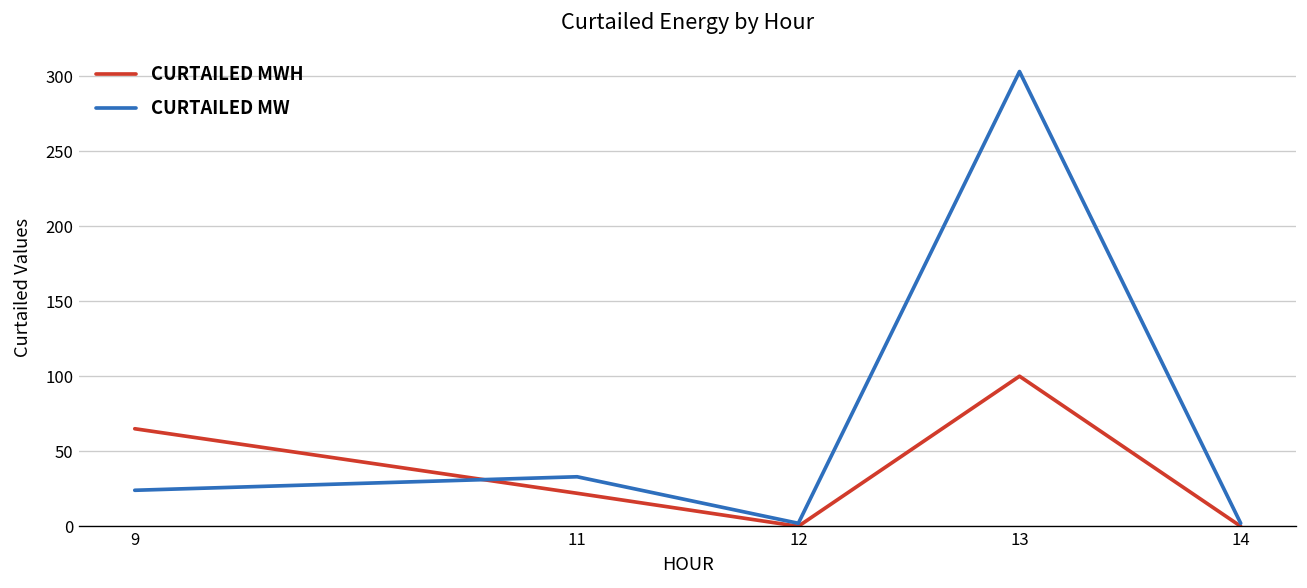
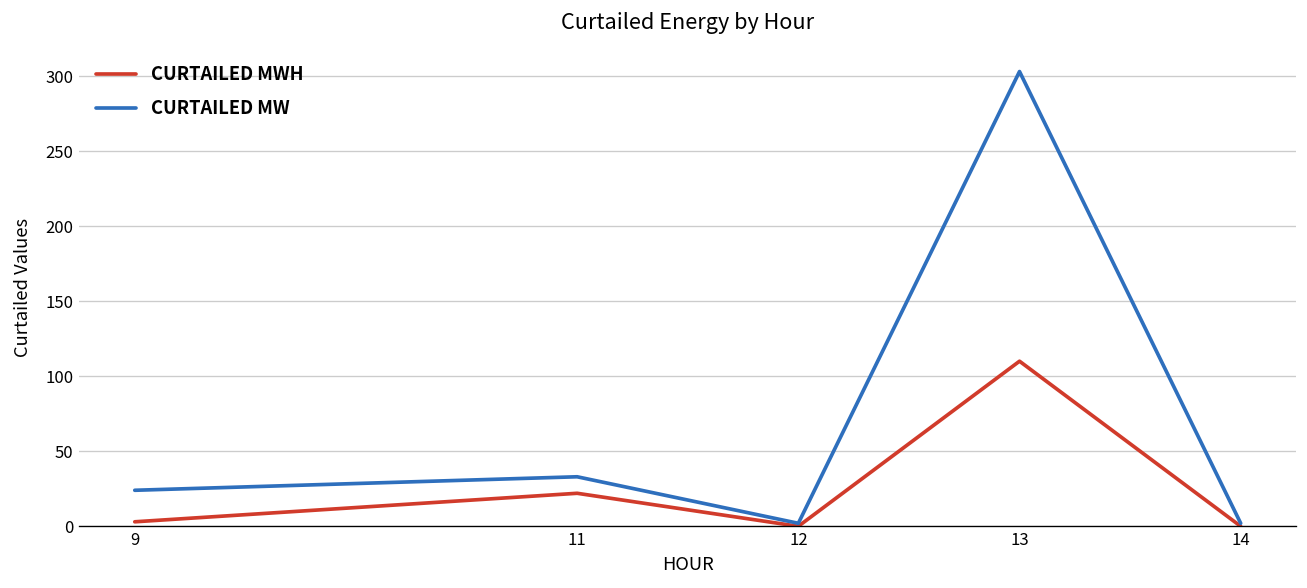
CURTAILED MWH, 9: 65 -> 3
CURTAILED MWH, 13: 100 -> 110
